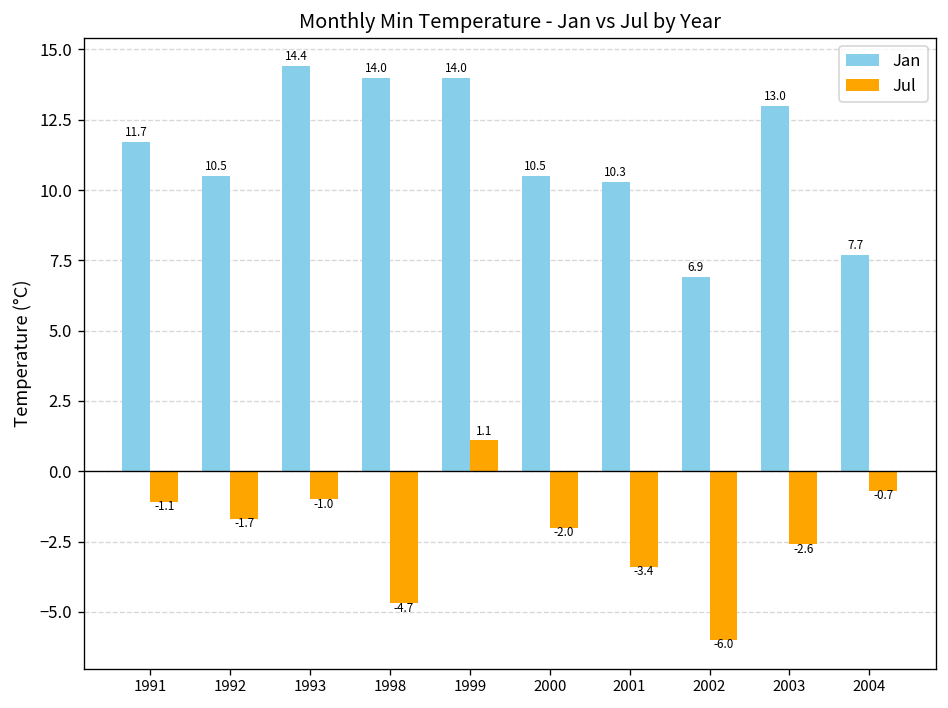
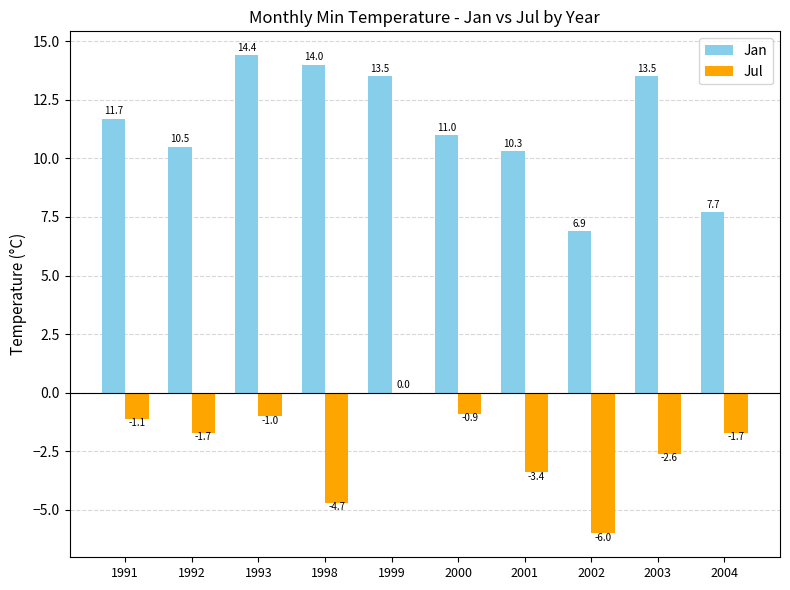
Jan, 1999: 14.0 -> 13.5
Jul, 1999: 1.1 -> 0.0
Jan, 2000: 10.5 -> 11.0
Jul, 2000: -2.0 -> -0.9
Jan, 2003: 13.0 -> 13.5
Jul, 2004: -0.7 -> -1.7
